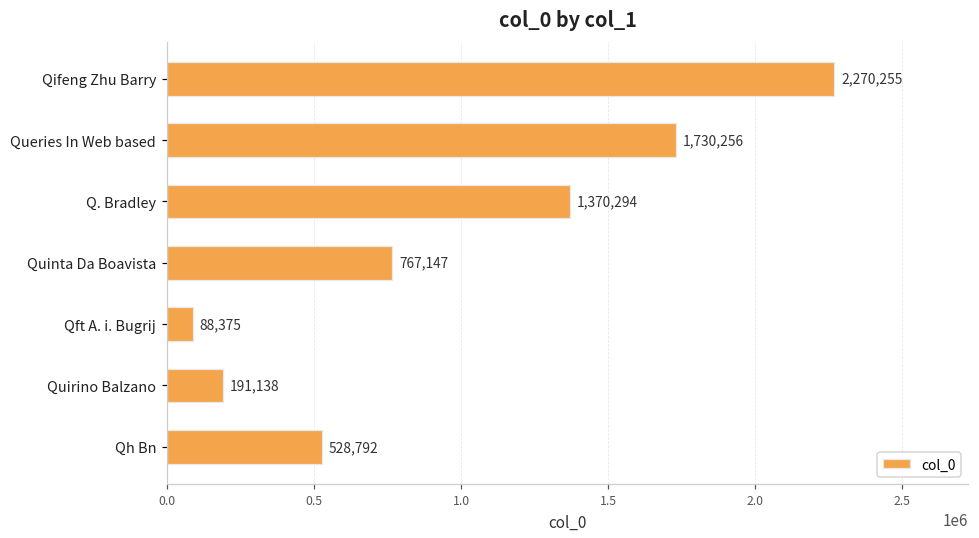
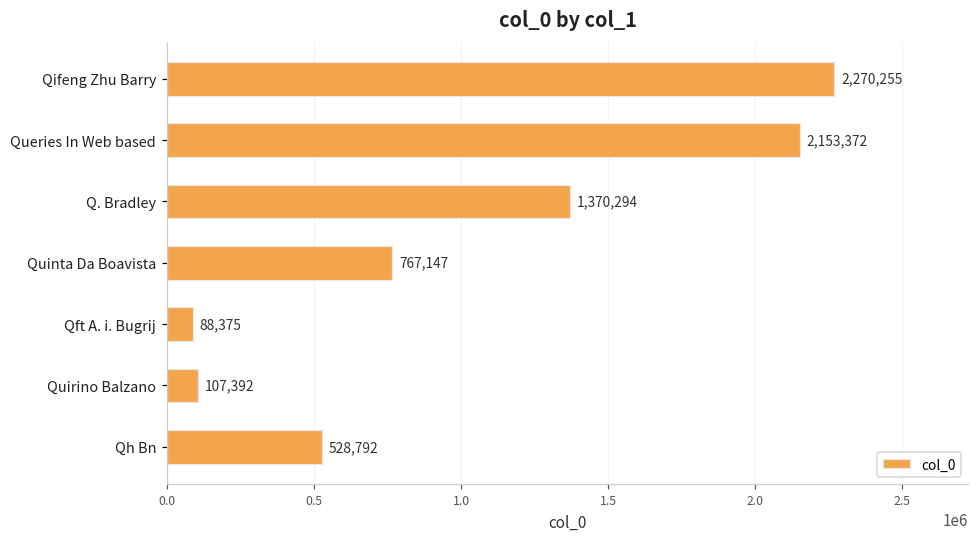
Queries In Web based: 1,730,256 -> 2,153,372
Quirino Balzano: 191,138 -> 107,392
